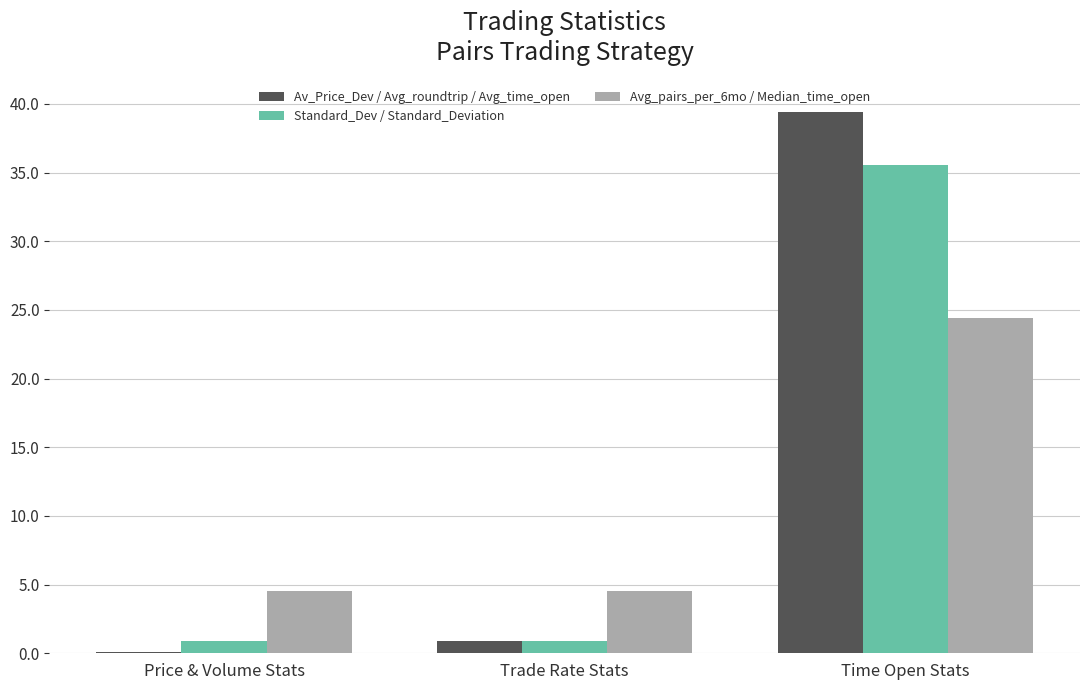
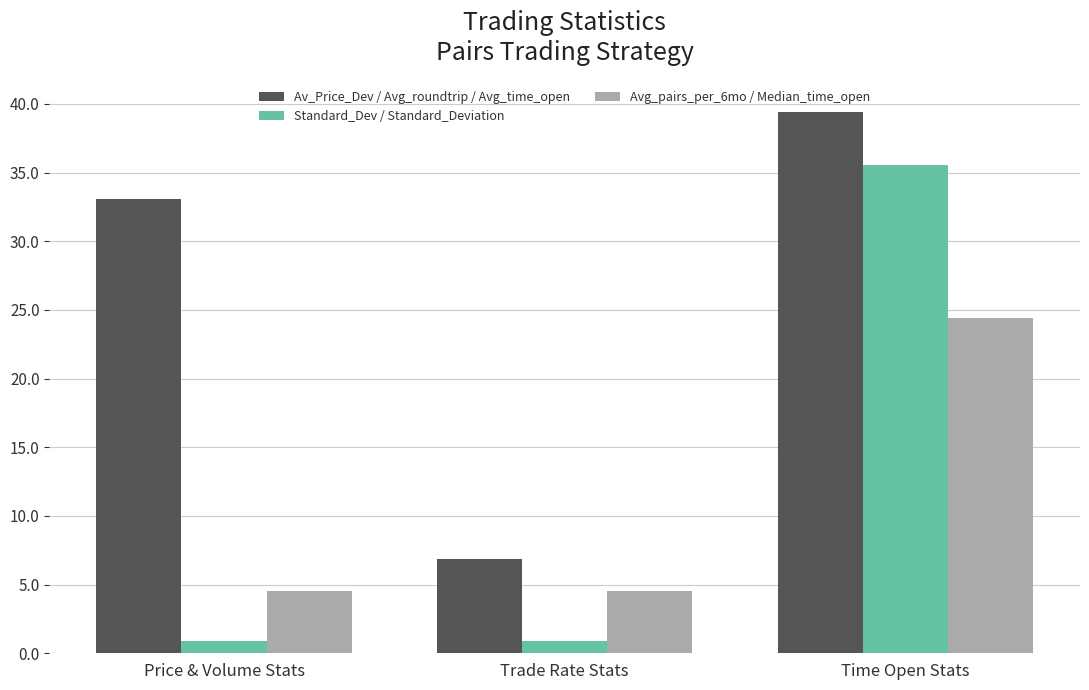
Av_Price_Dev / Avg_roundtrip / Avg_time_open, Price & Volume Stats: 0.1 -> 33.1
Av_Price_Dev / Avg_roundtrip / Avg_time_open, Trade Rate Stats: 0.9 -> 6.9
